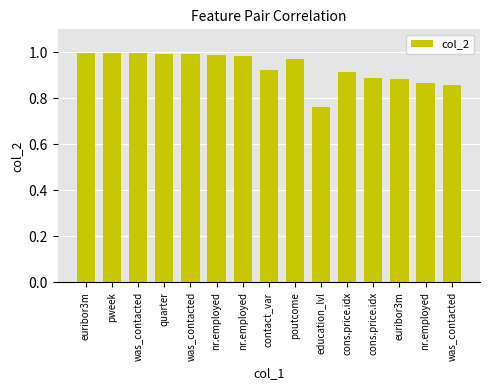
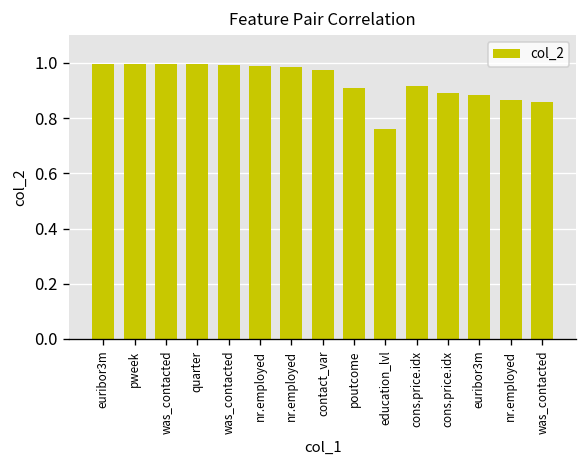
contact_var: 0.92 -> 0.97
poutcome: 0.97 -> 0.91
